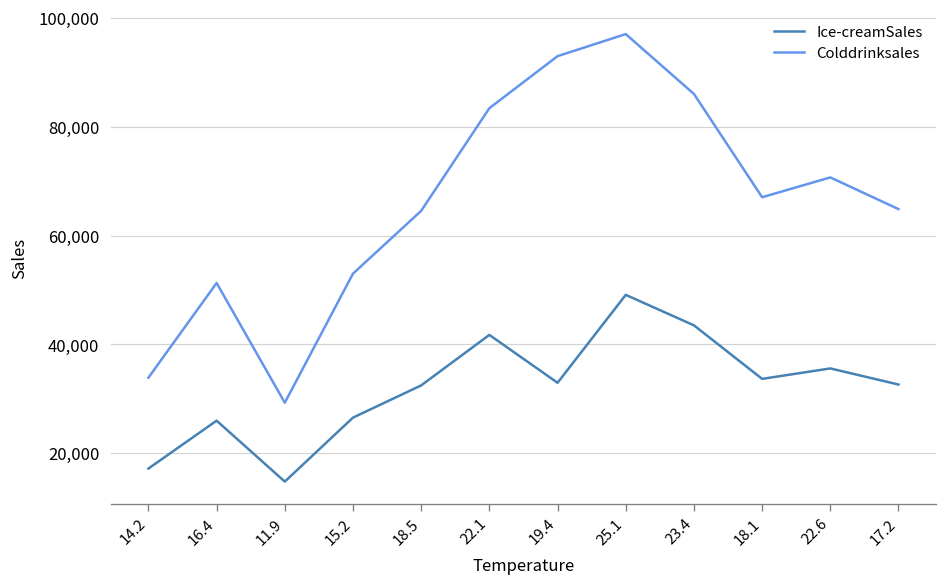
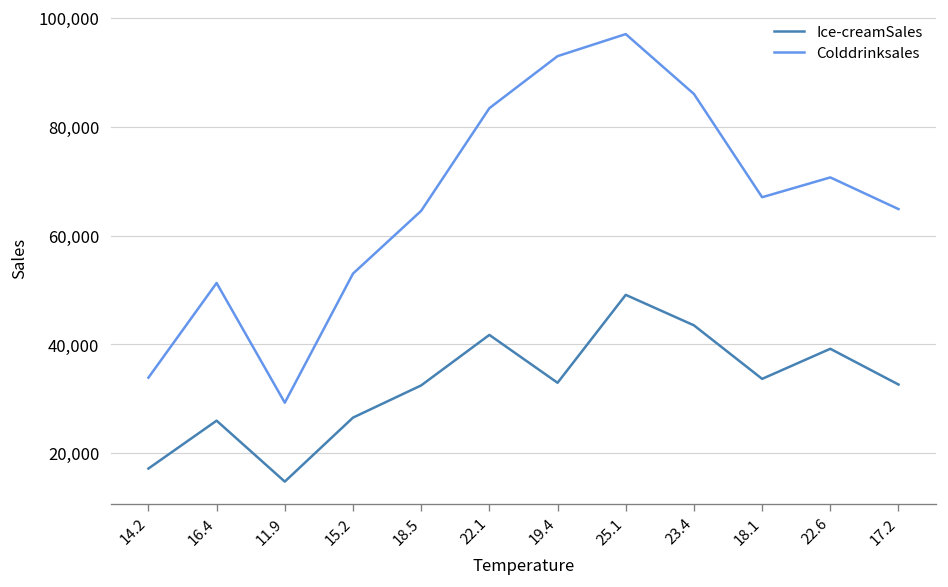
Ice-creamSales, 22.6: 36,000 -> 39,000
